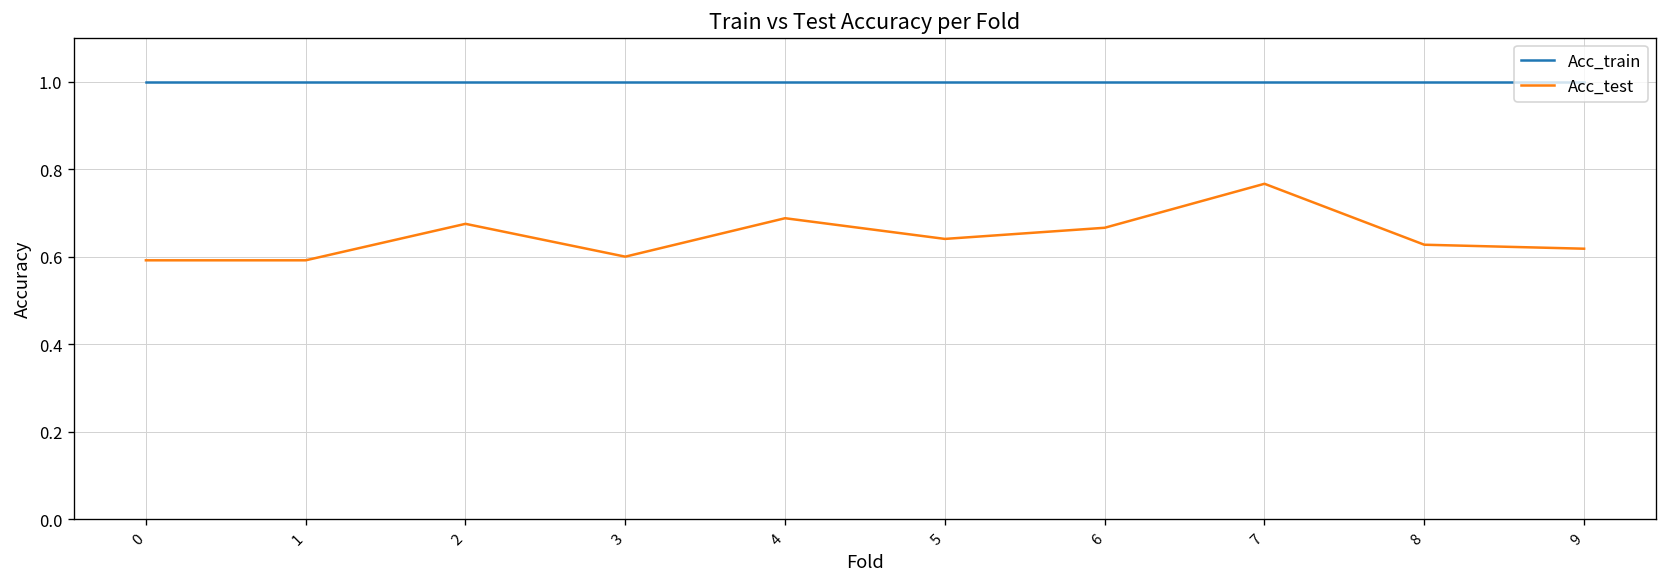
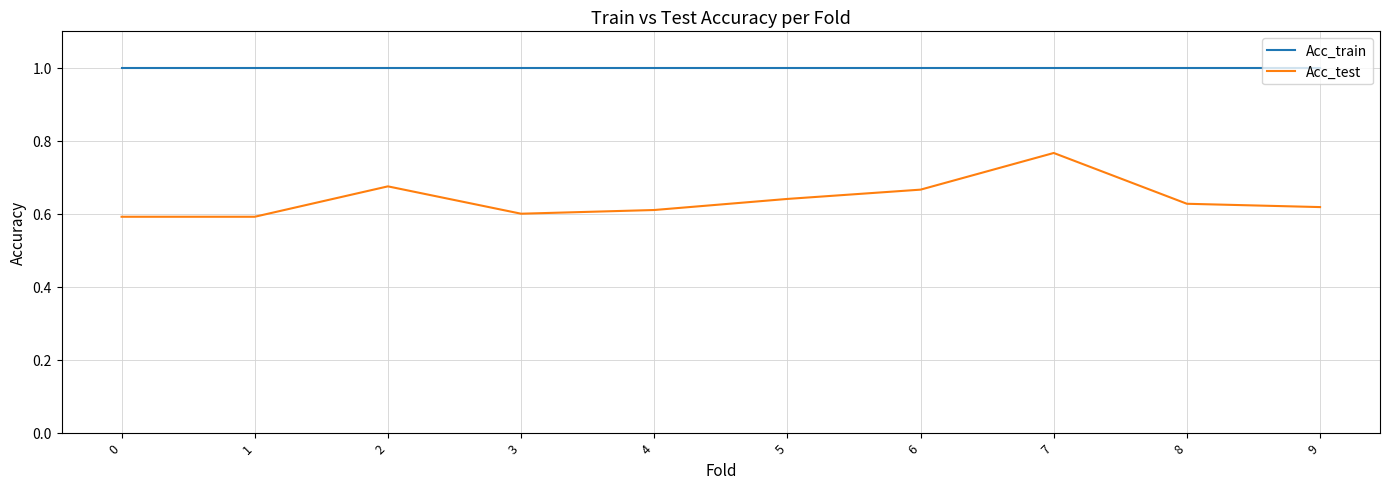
Acc_test, 4: 0.69 -> 0.61
